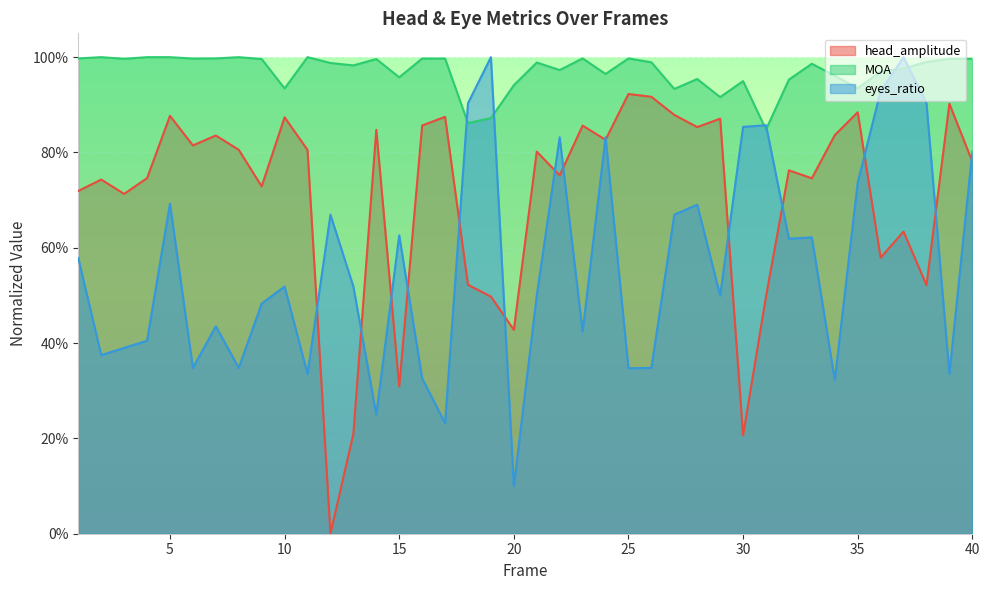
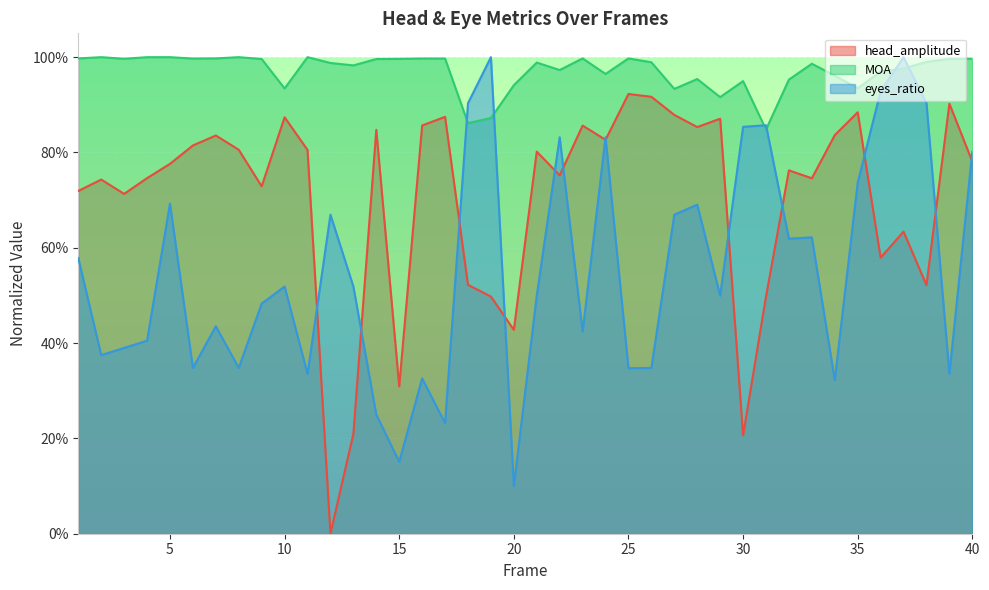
head_amplitude, 5: 88% -> 78%
MOA, 15: 96% -> 100%
eyes_ratio, 15: 63% -> 15%
